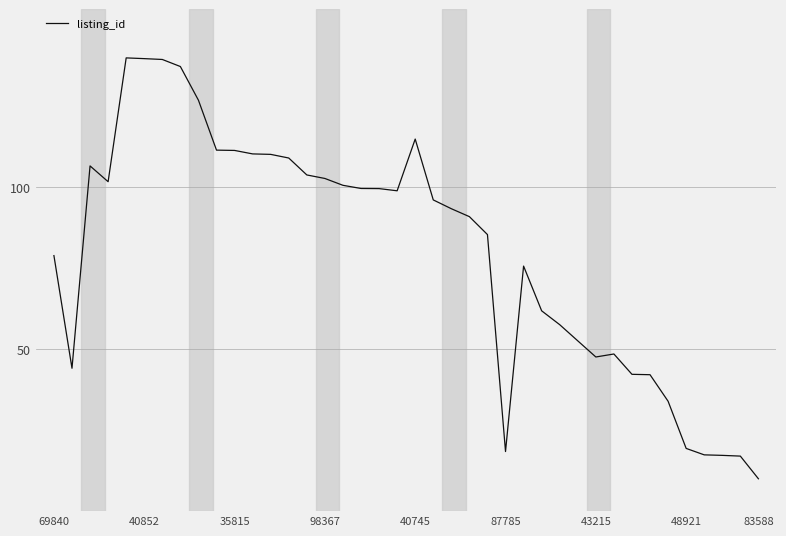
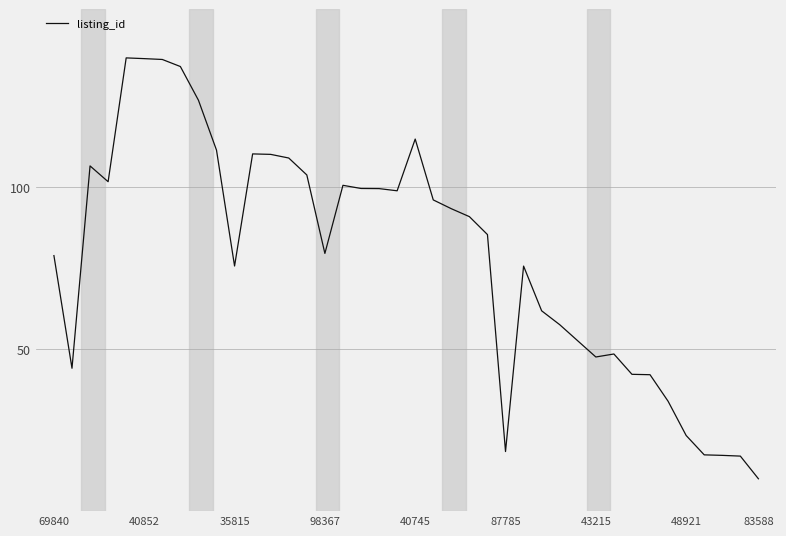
35815: 111 -> 76
98367: 103 -> 80
48921: 19 -> 23
